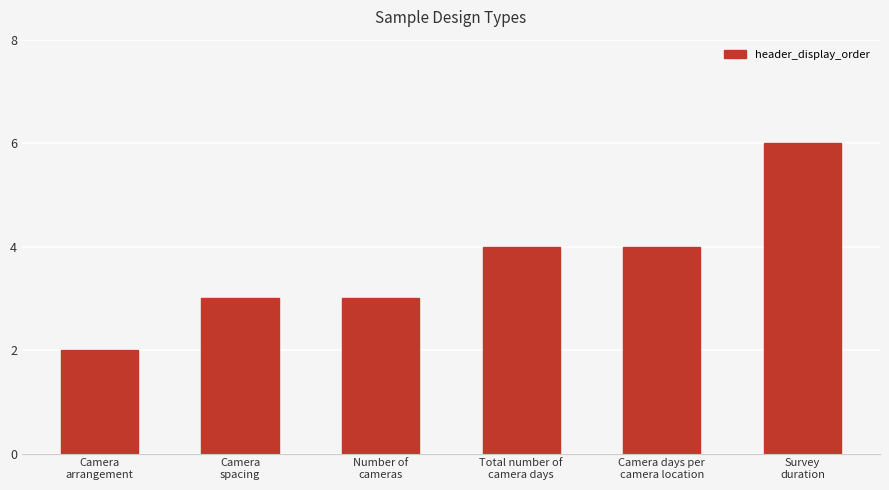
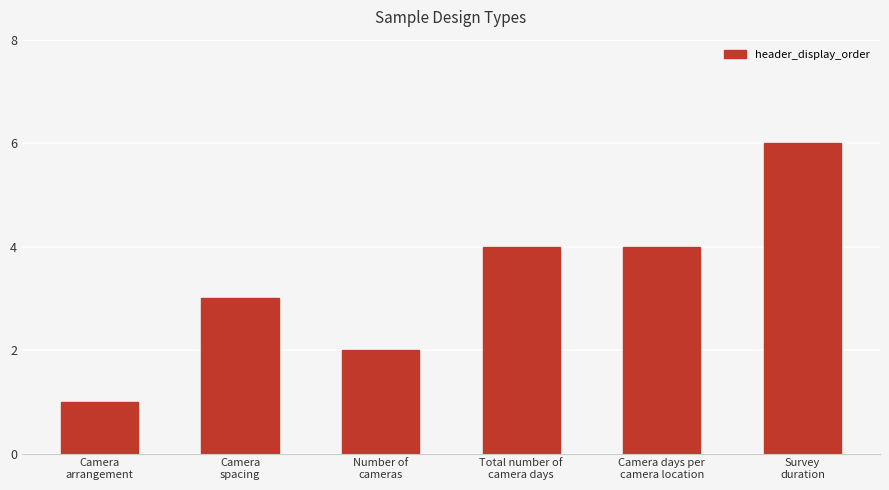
Camera arrangement: 2 -> 1
Number of cameras: 3 -> 2
